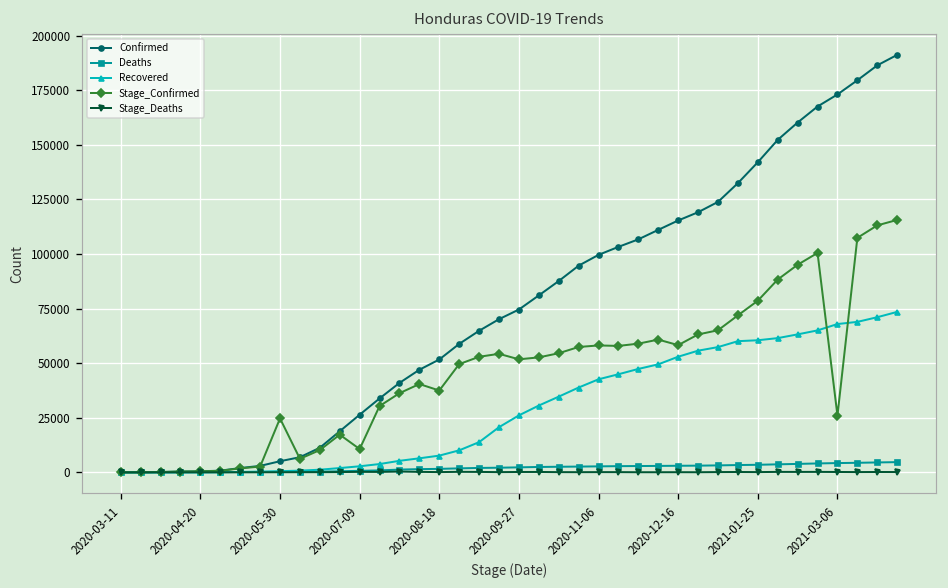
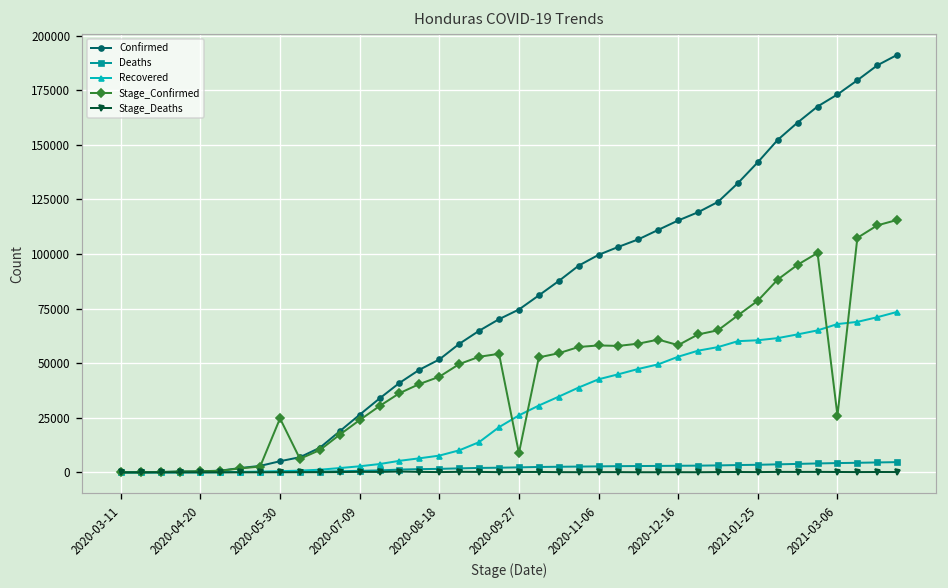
Stage_Confirmed, 2020-07-09: 11000 -> 24000
Stage_Confirmed, 2020-08-18: 37000 -> 44000
Stage_Confirmed, 2020-09-27: 52000 -> 9000
